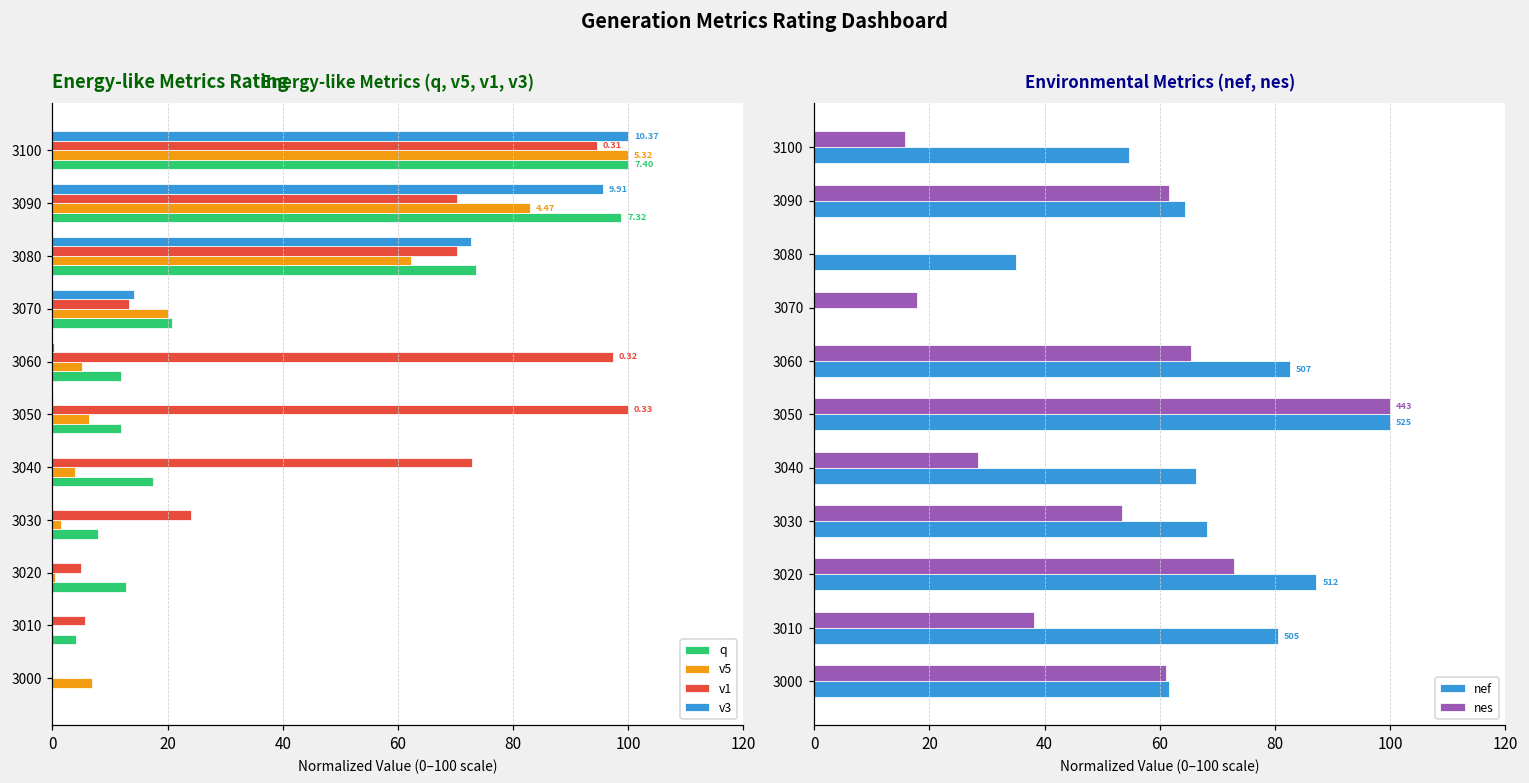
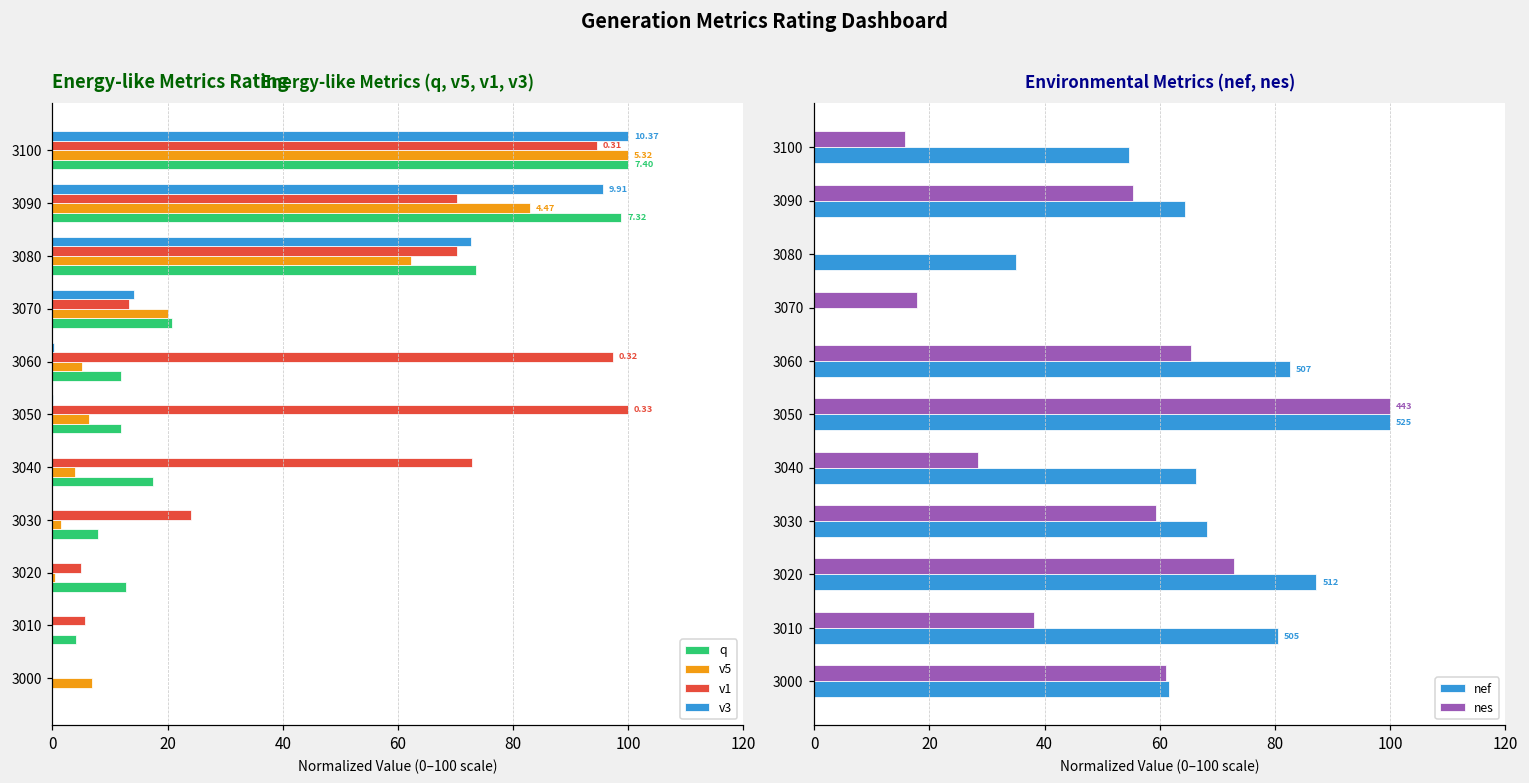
Environmental Metrics (nef, nes), nes, 3090: 62 -> 55
Environmental Metrics (nef, nes), nes, 3030: 53 -> 59
